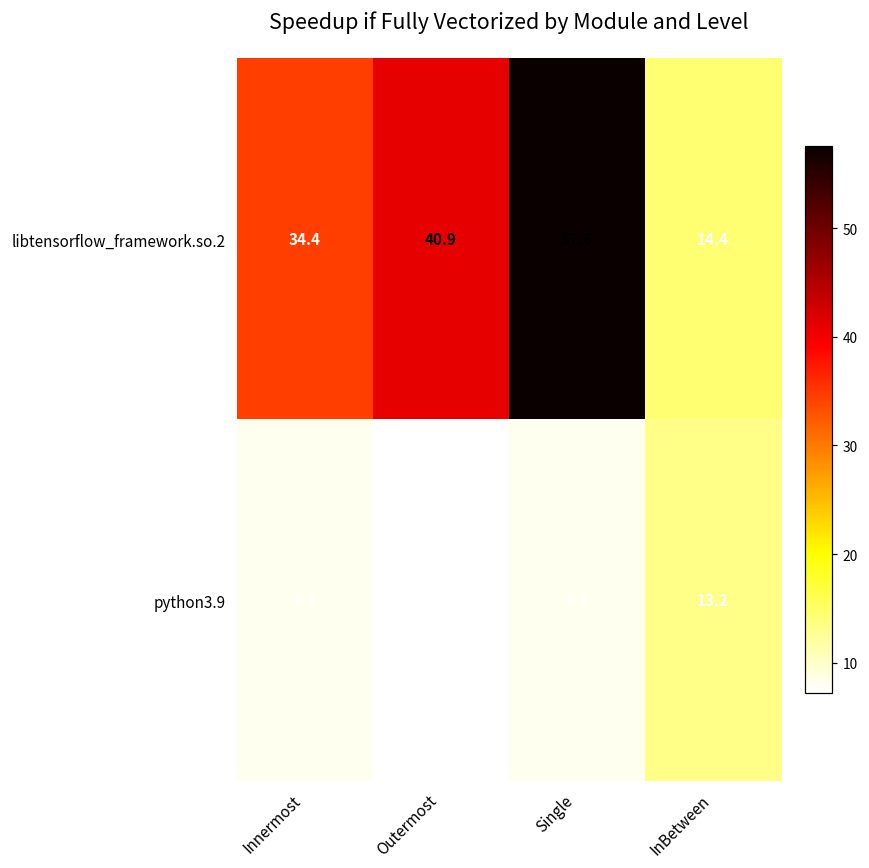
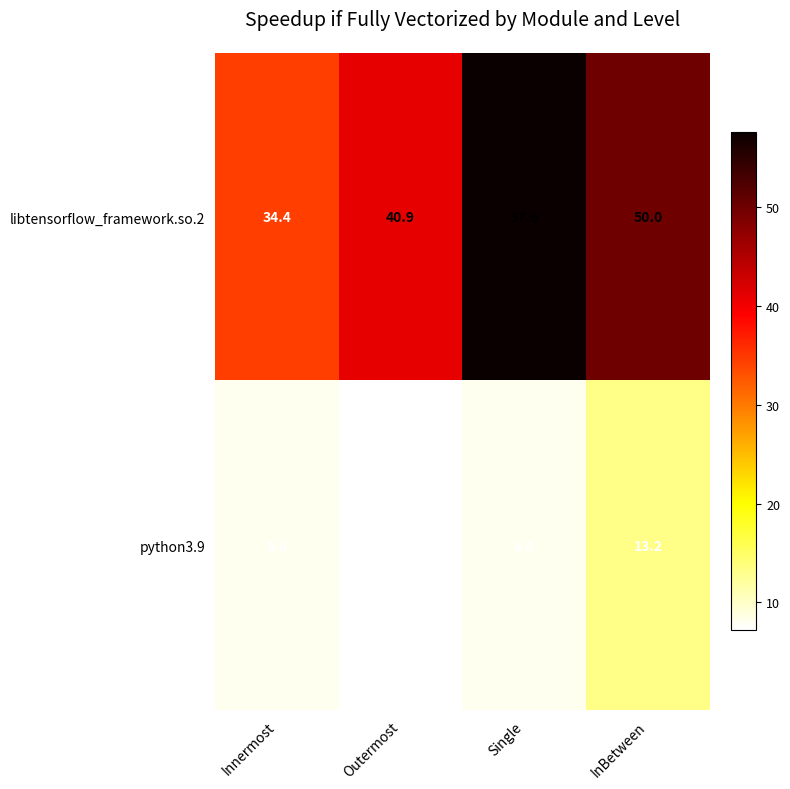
libtensorflow_framework.so.2, InBetween: 14.4 -> 50.0
